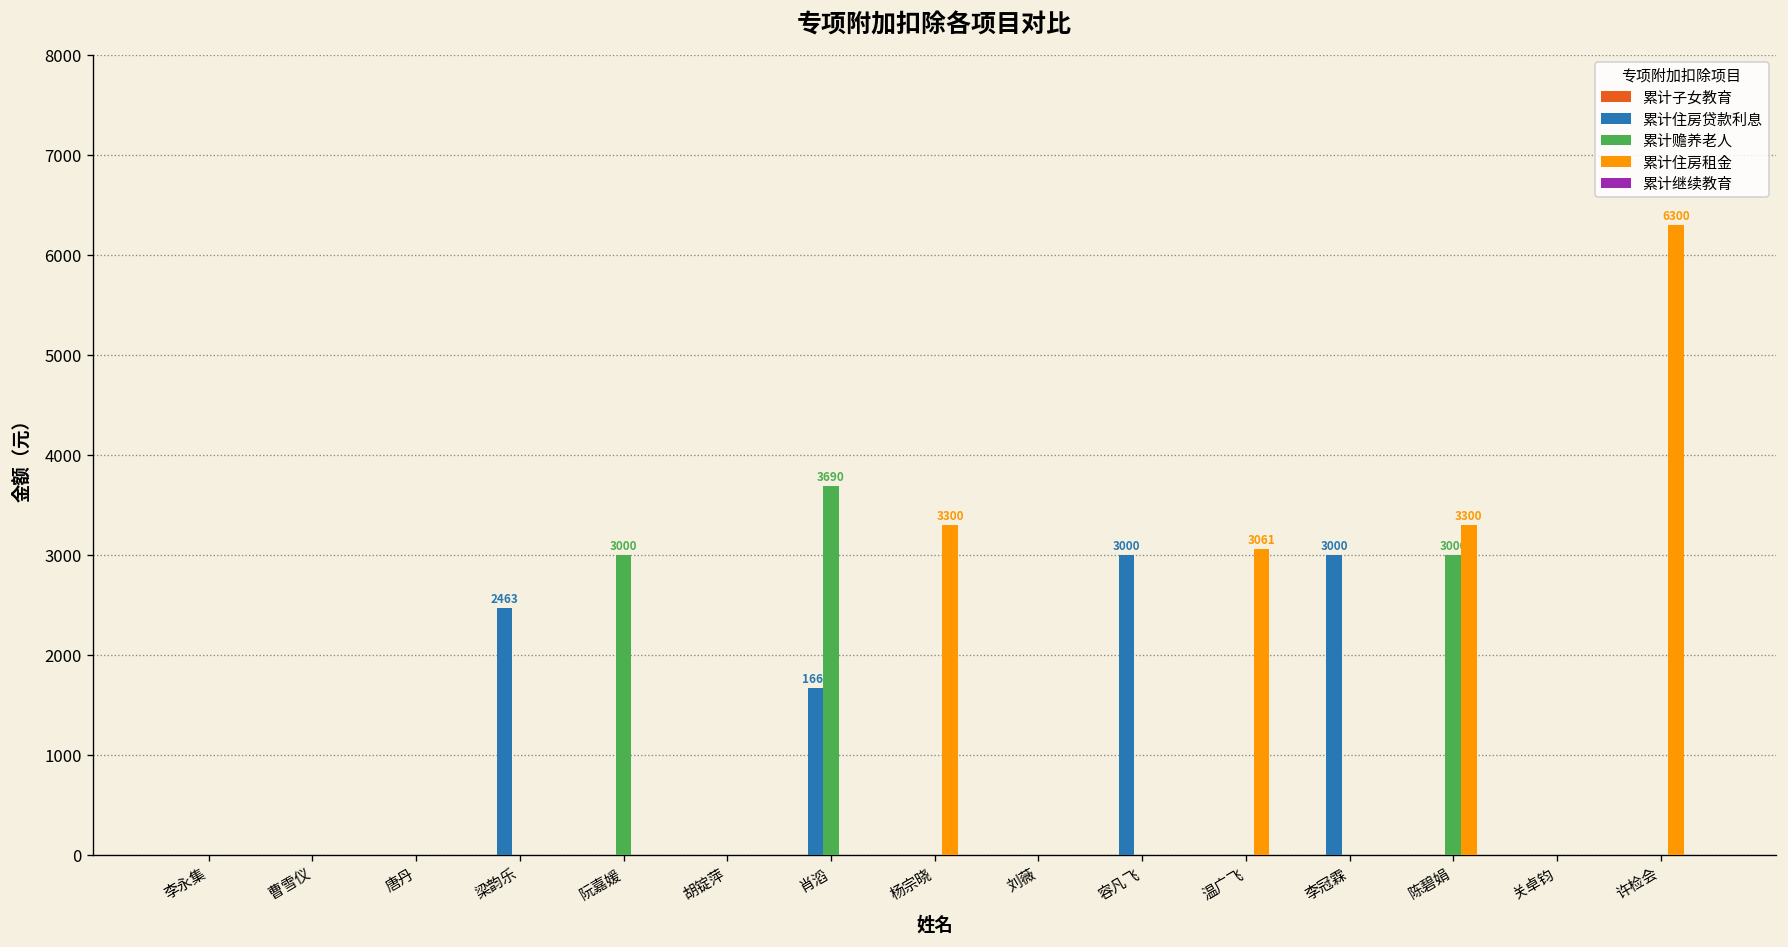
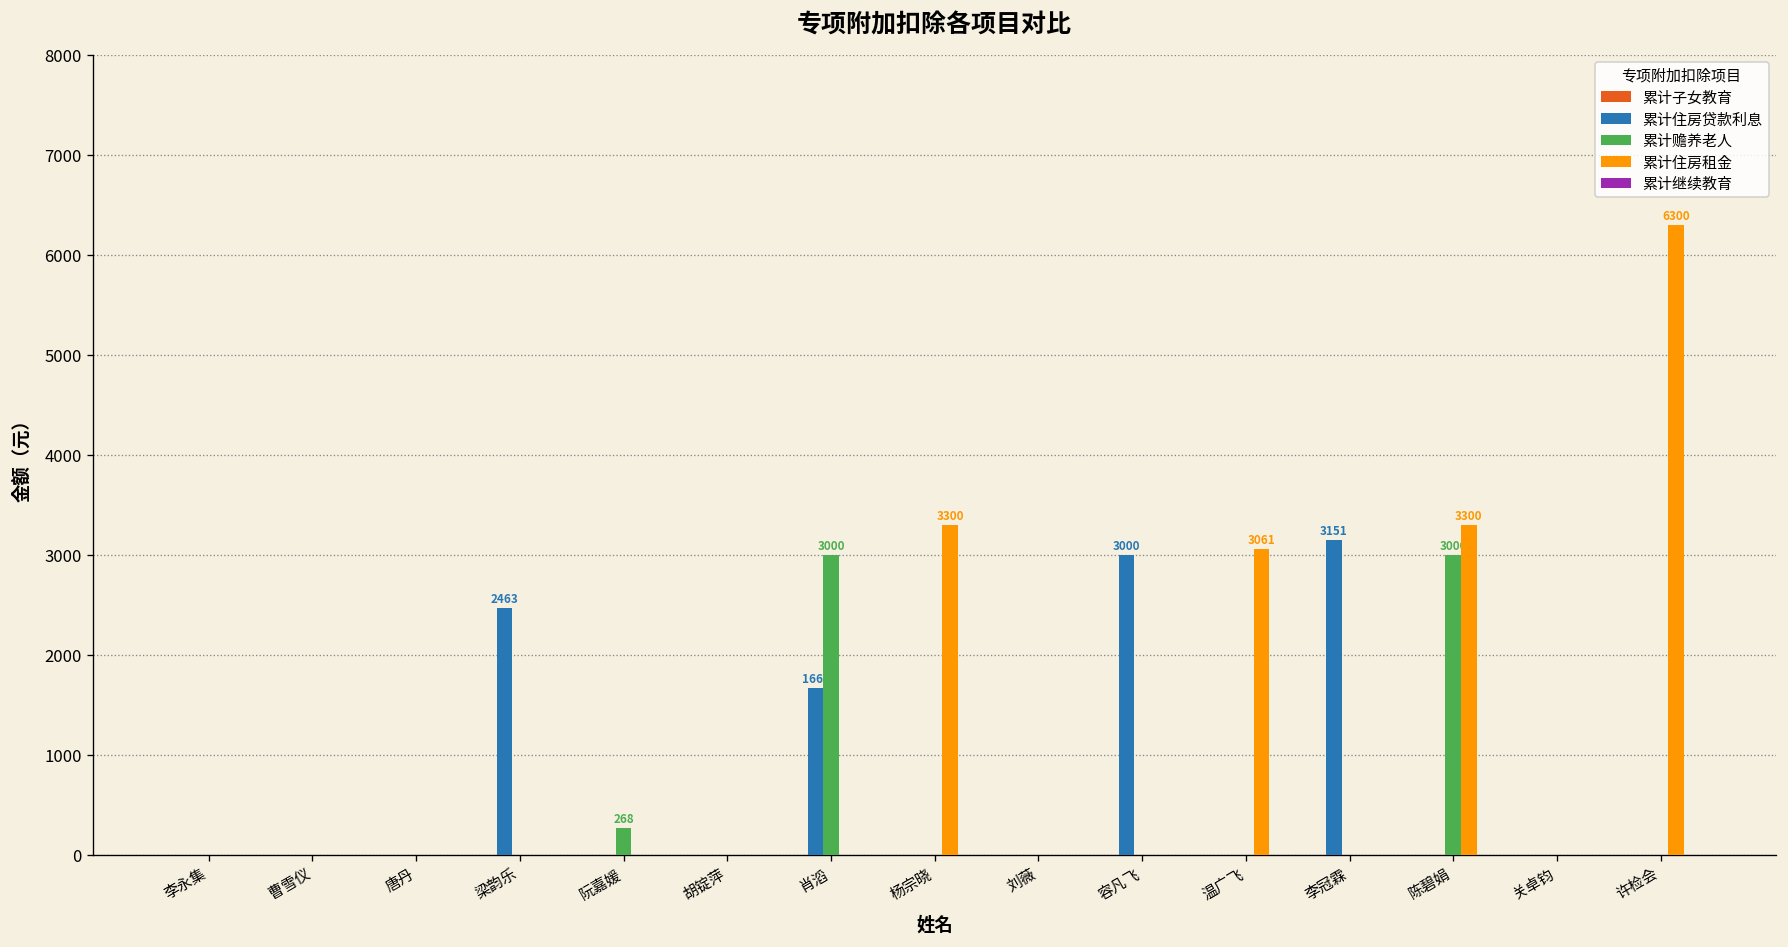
累计赡养老人, 阮嘉媛: 3000 -> 268
累计赡养老人, 肖滔: 3690 -> 3000
累计住房贷款利息, 李冠霖: 3000 -> 3151
